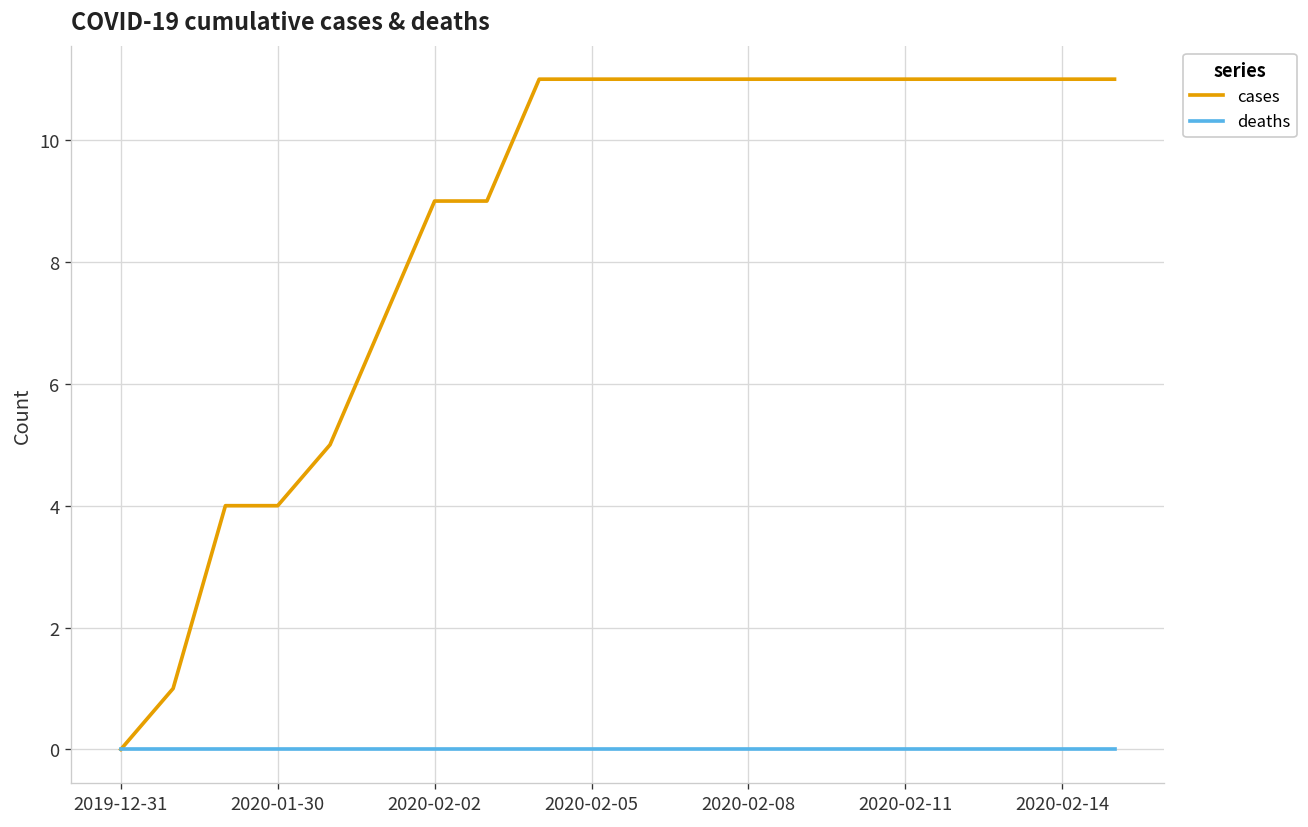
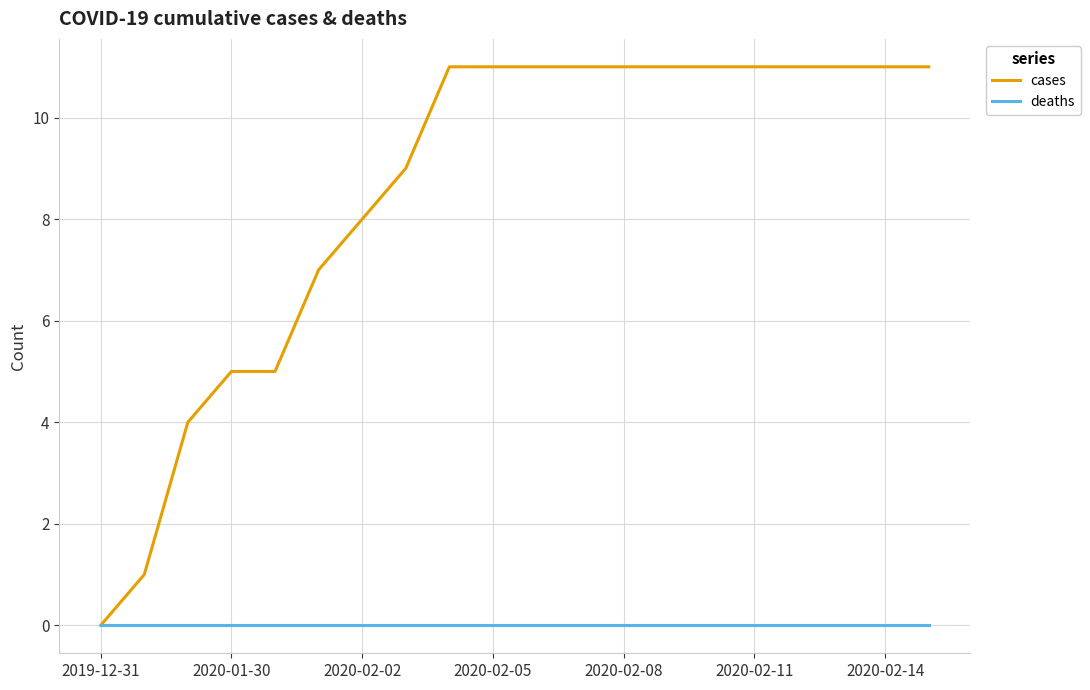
cases, 2020-01-30: 4 -> 5
cases, 2020-02-02: 9 -> 8
